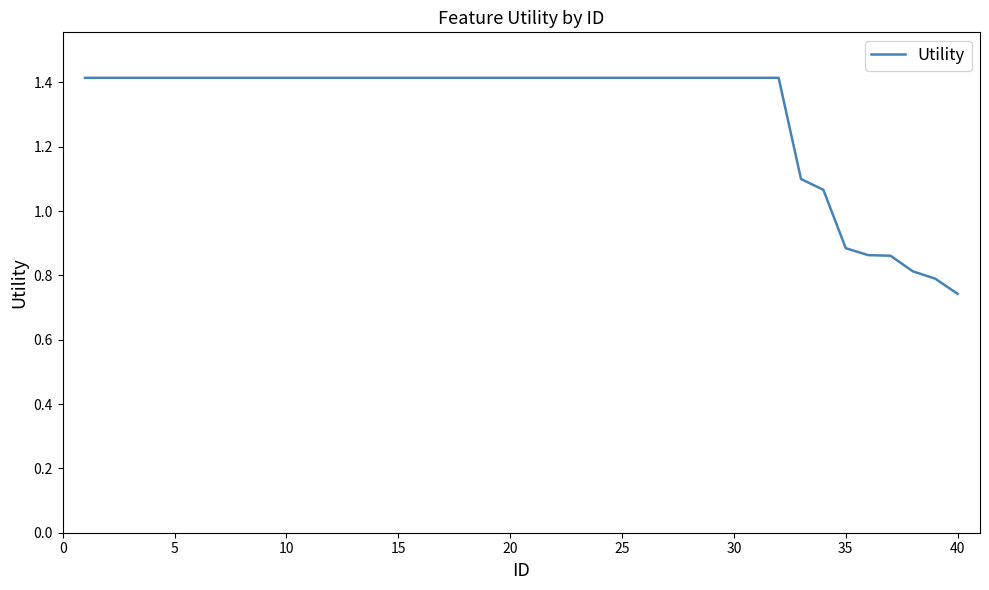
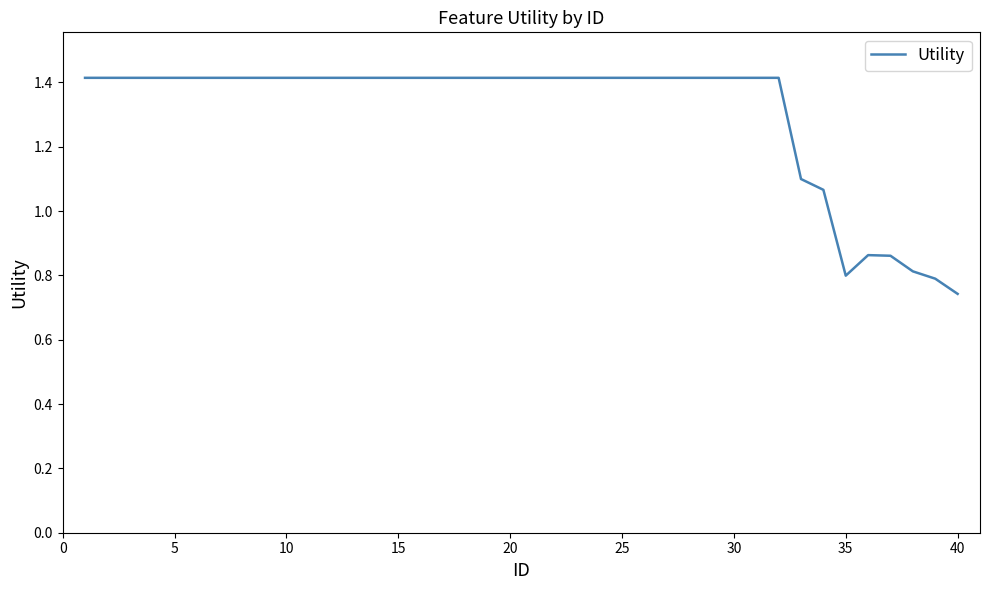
35: 0.88 -> 0.80
